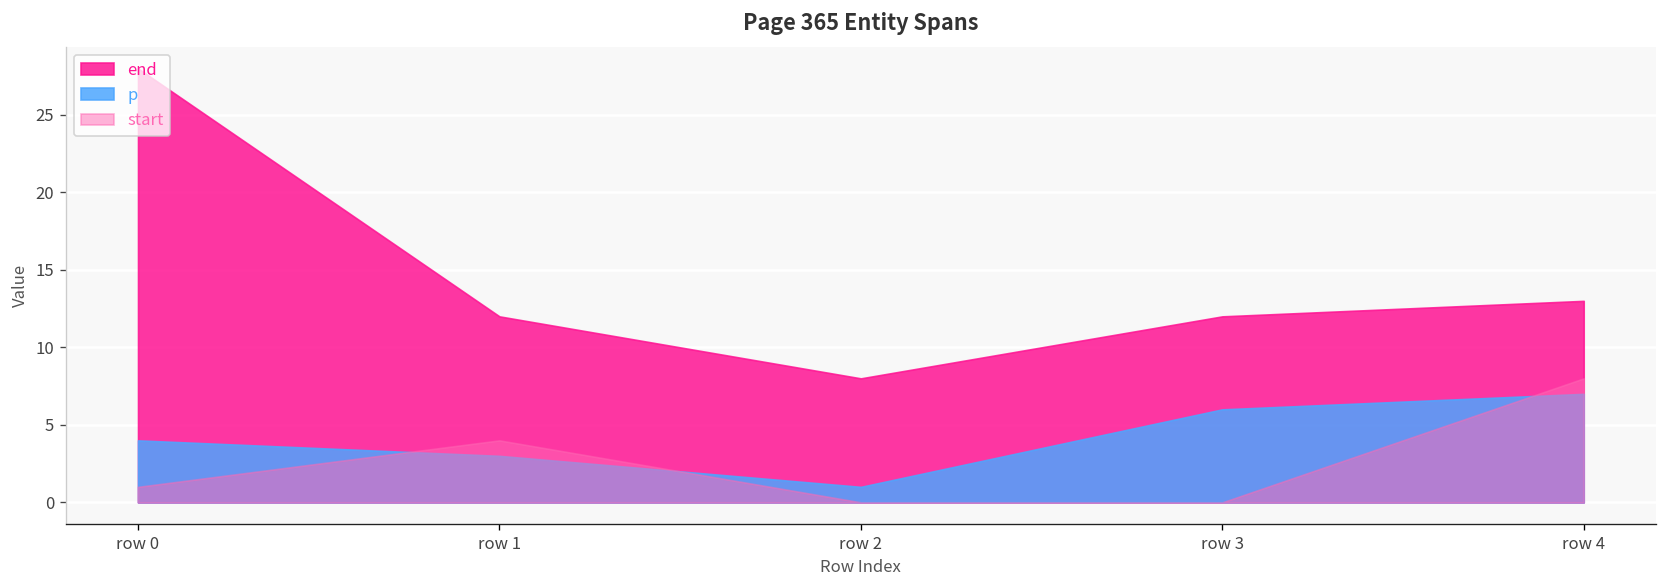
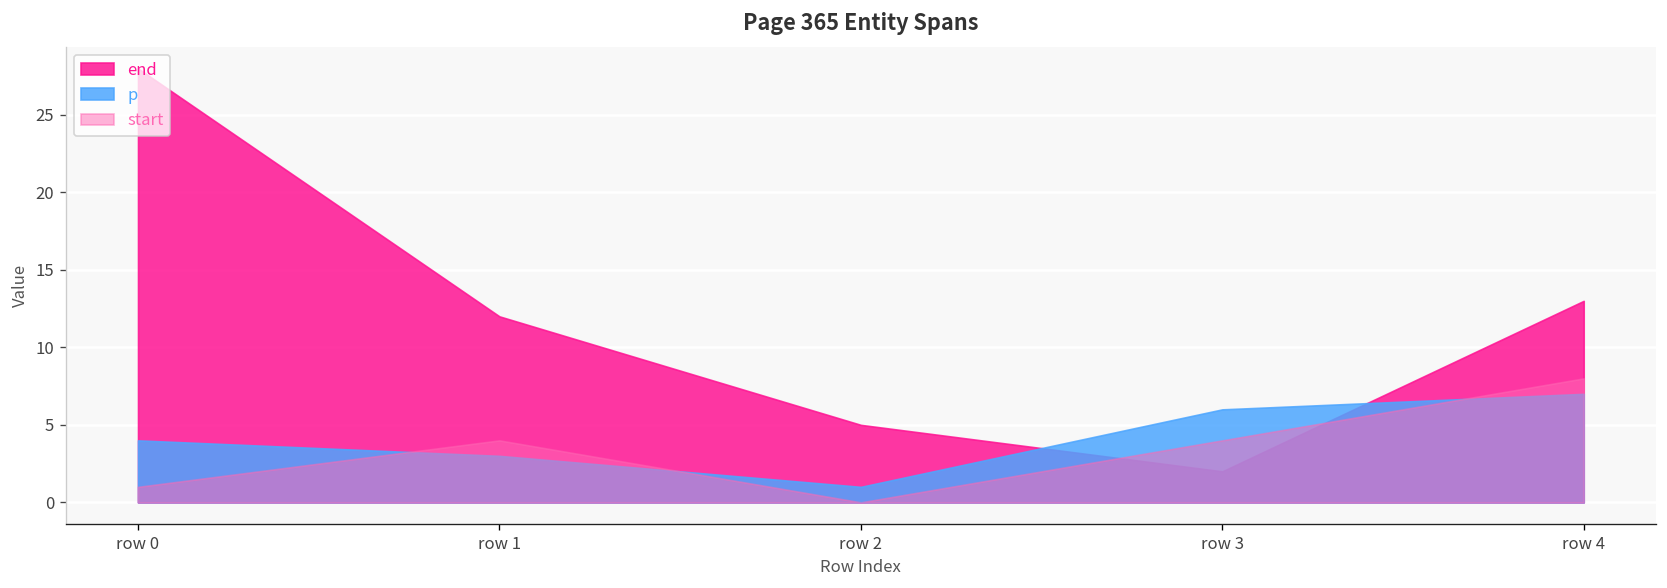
end, row 2: 8 -> 5
end, row 3: 12 -> 2
start, row 3: 0 -> 4
